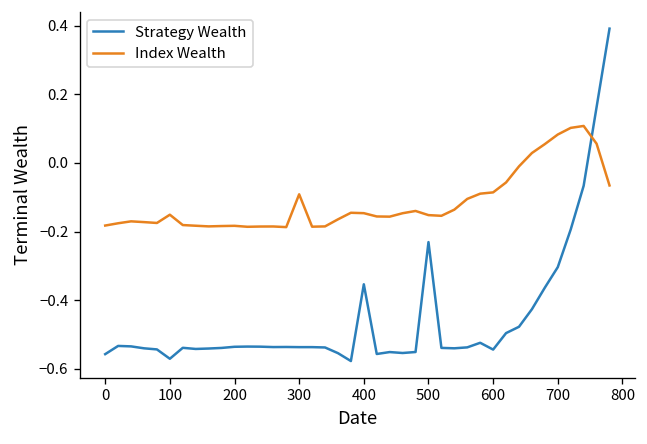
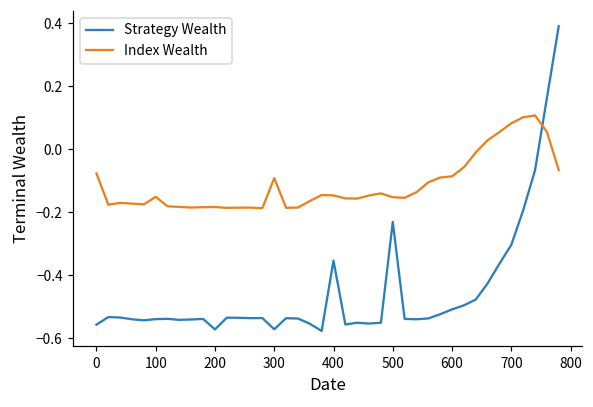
Index Wealth, 0: -0.18 -> -0.08
Strategy Wealth, 100: -0.57 -> -0.54
Strategy Wealth, 200: -0.54 -> -0.57
Strategy Wealth, 300: -0.54 -> -0.57
Strategy Wealth, 600: -0.54 -> -0.51
